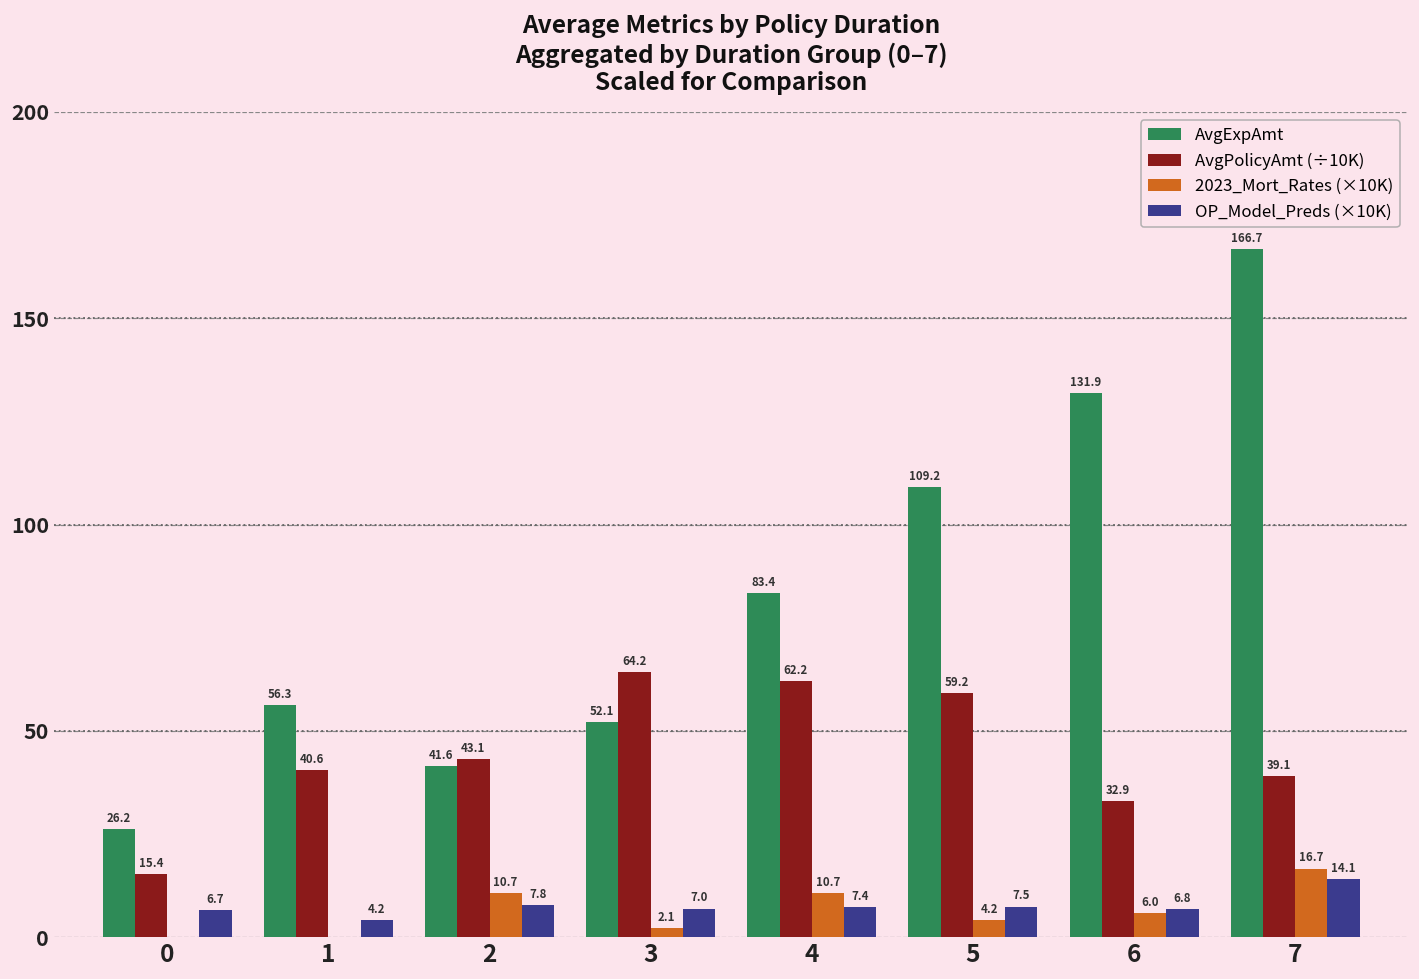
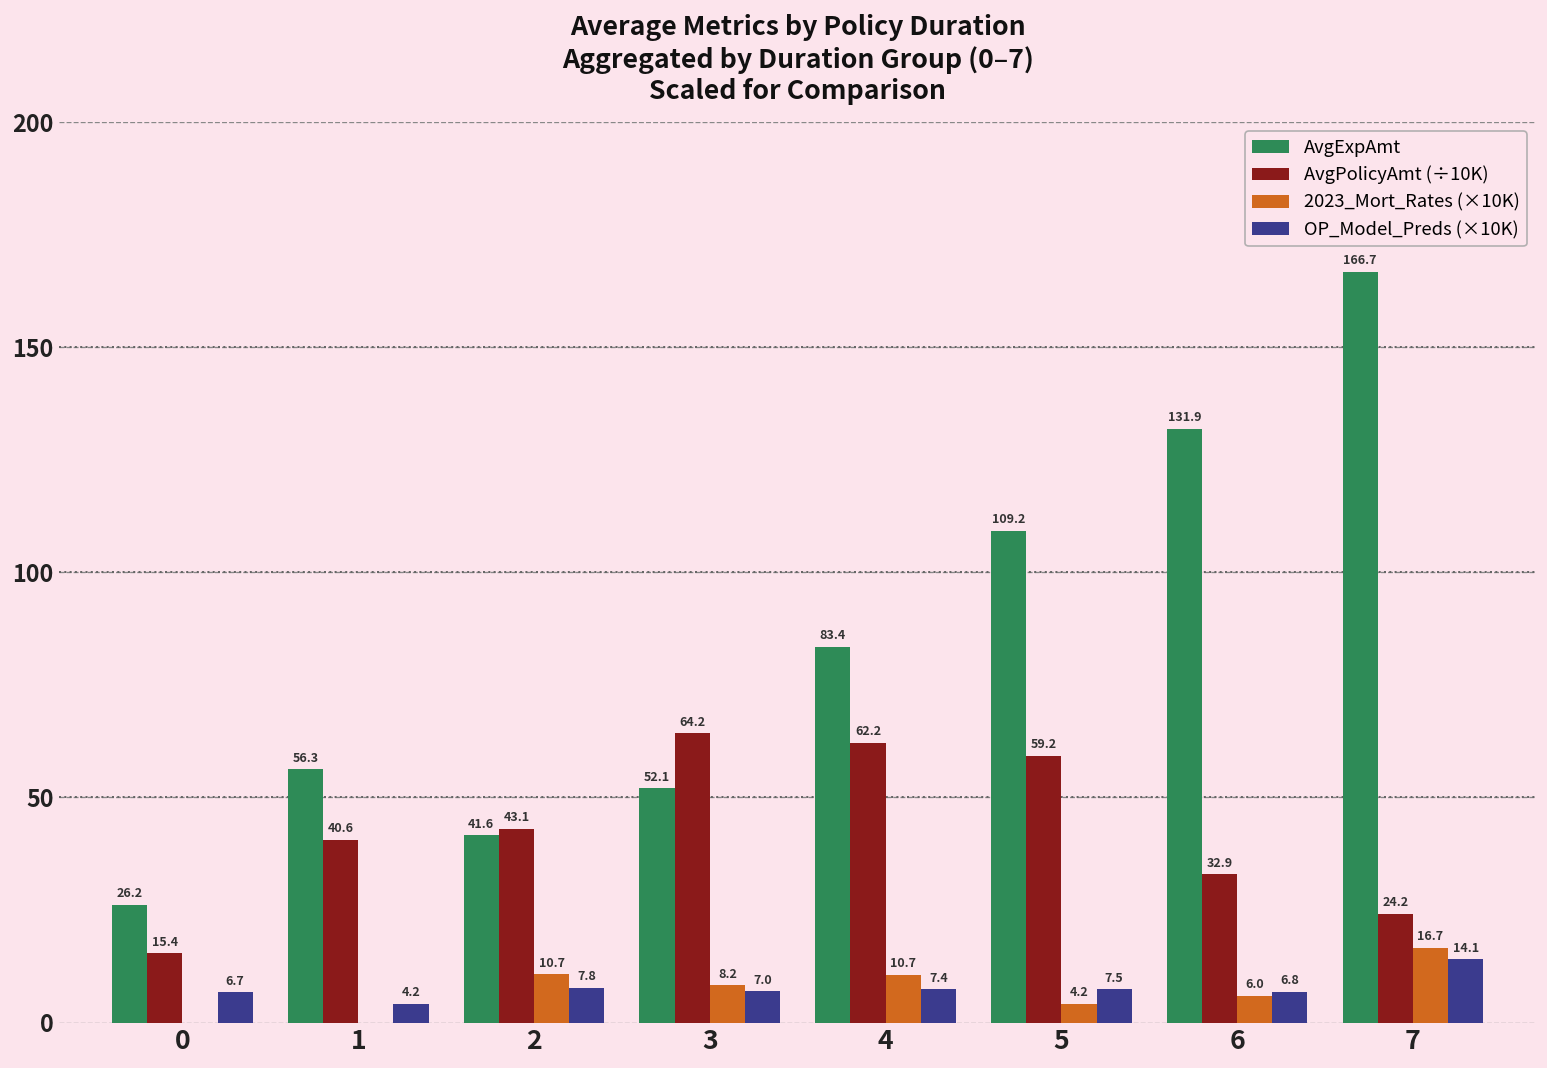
2023_Mort_Rates (×10K), 3: 2.1 -> 8.2
AvgPolicyAmt (÷10K), 7: 39.1 -> 24.2
